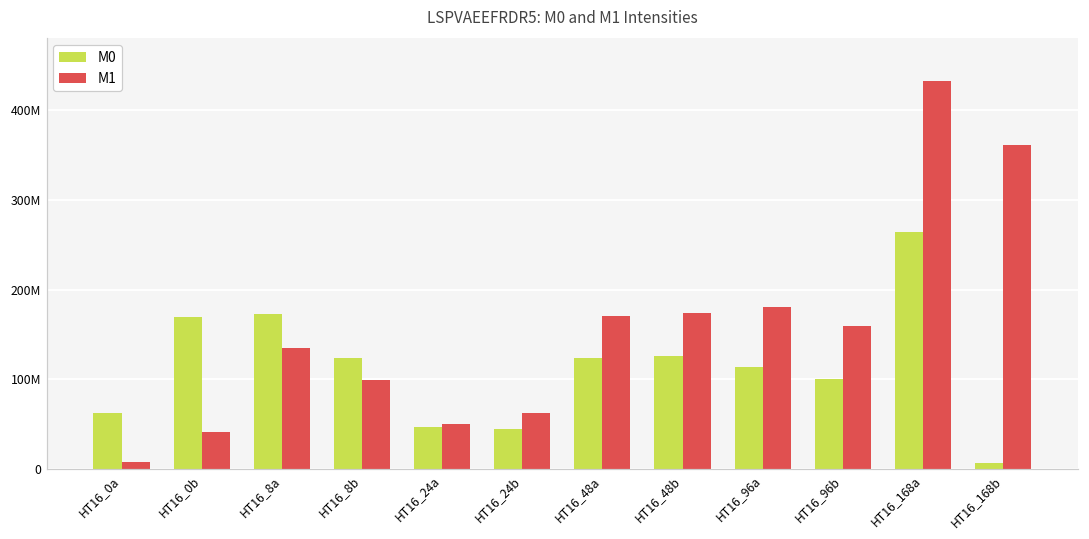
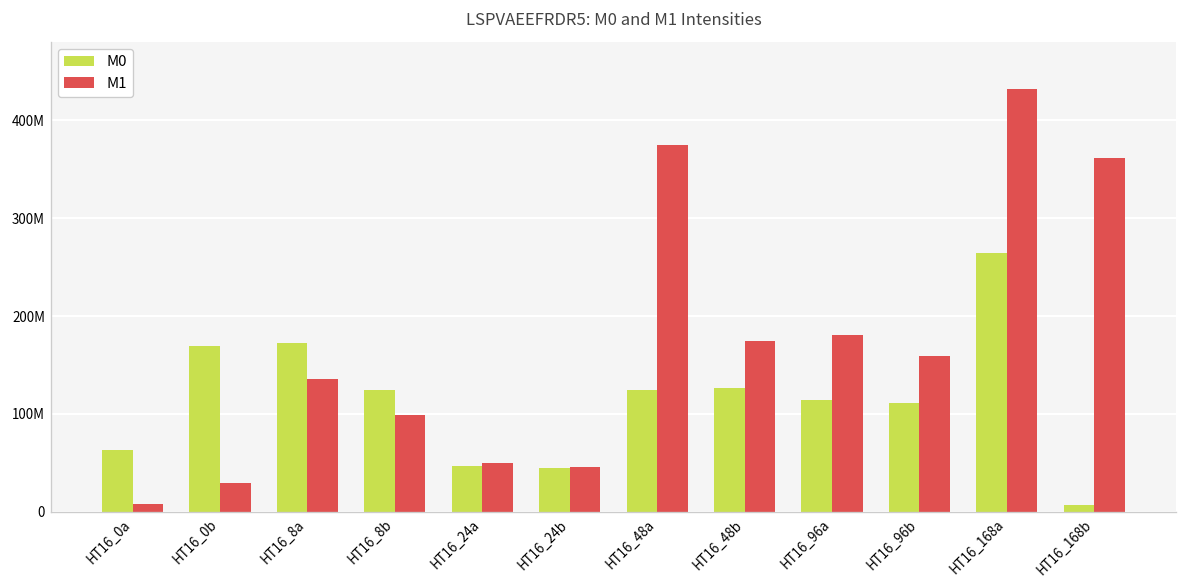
M1, HT16_0b: 40000000 -> 30000000
M1, HT16_24b: 60000000 -> 50000000
M1, HT16_48a: 170000000 -> 370000000
M0, HT16_96b: 100000000 -> 110000000
